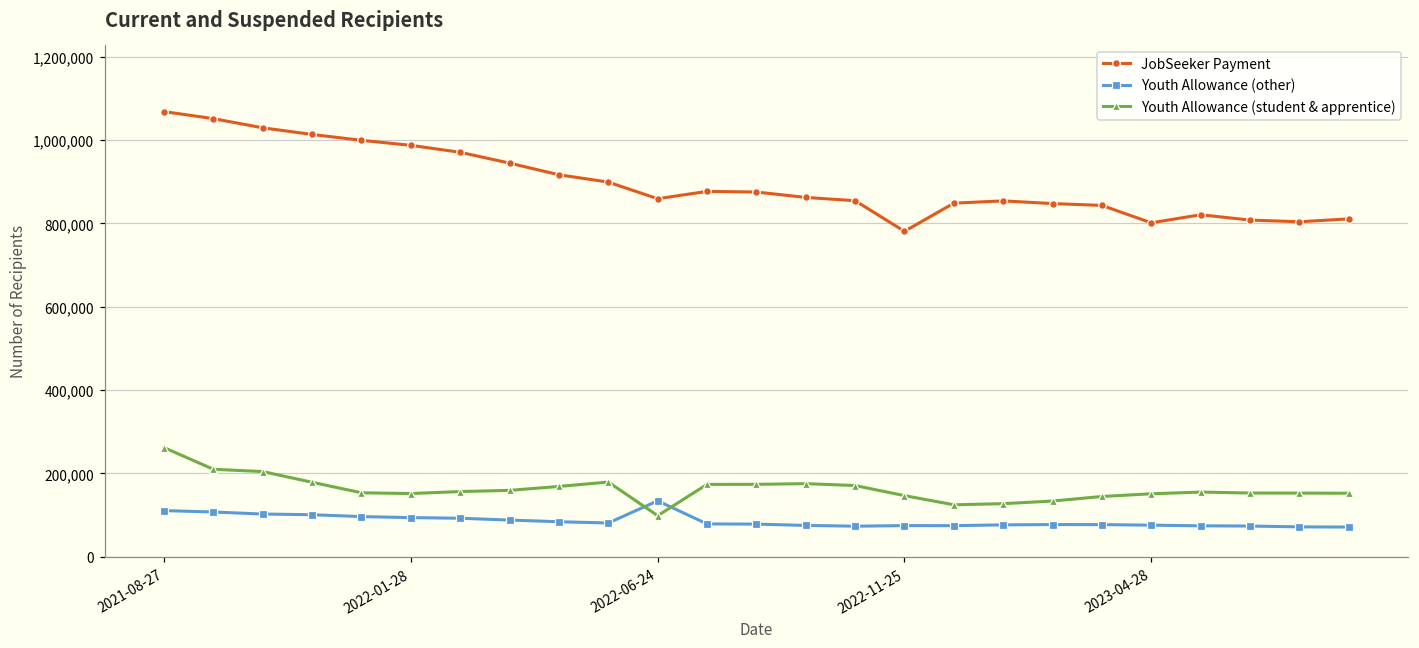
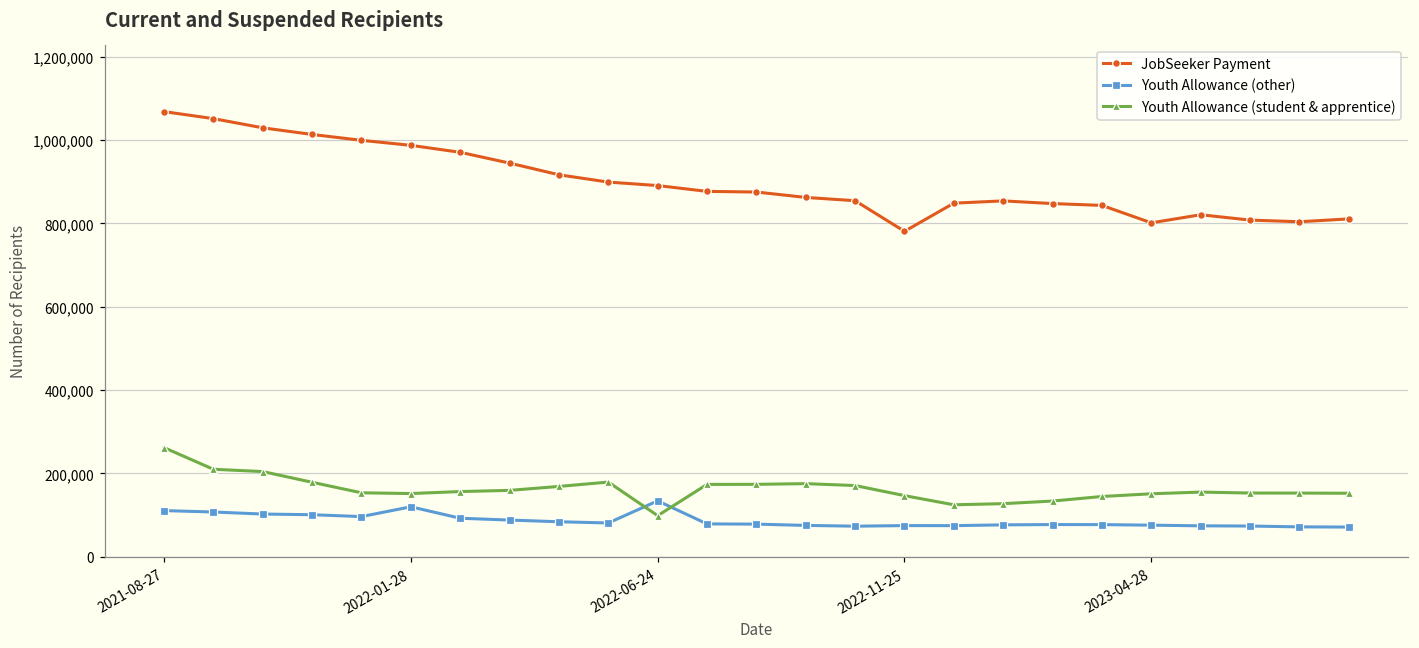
Youth Allowance (other), 2022-01-28: 90,000 -> 120,000
JobSeeker Payment, 2022-06-24: 860,000 -> 890,000
